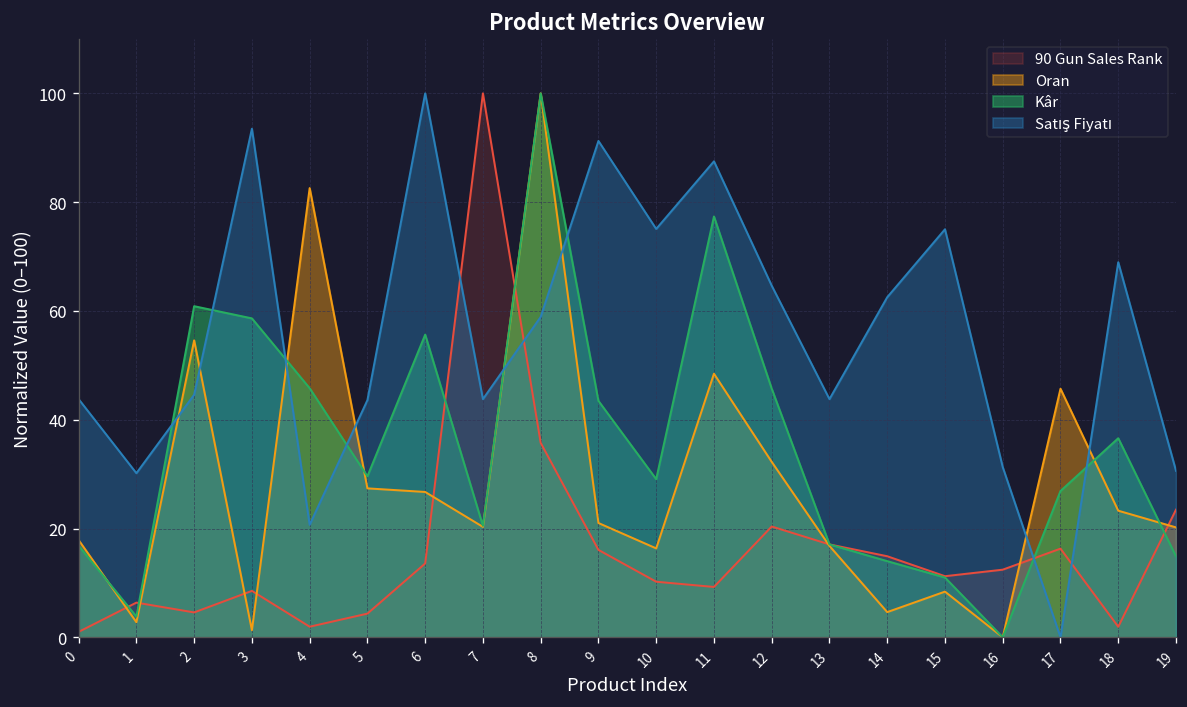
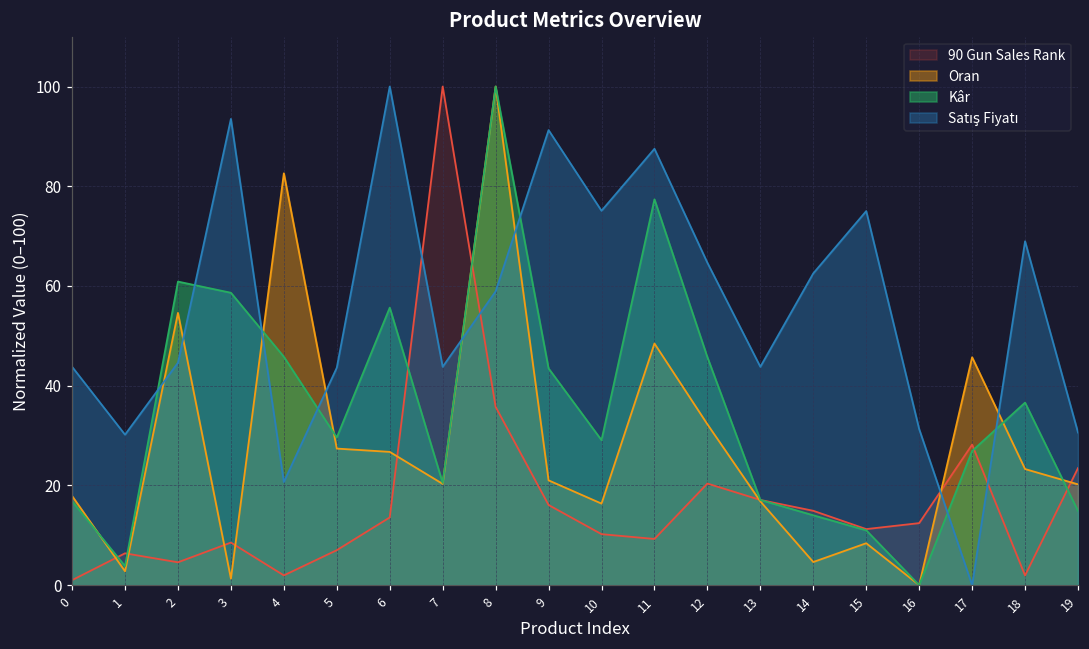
90 Gun Sales Rank, 5: 4 -> 7
90 Gun Sales Rank, 17: 16 -> 28
